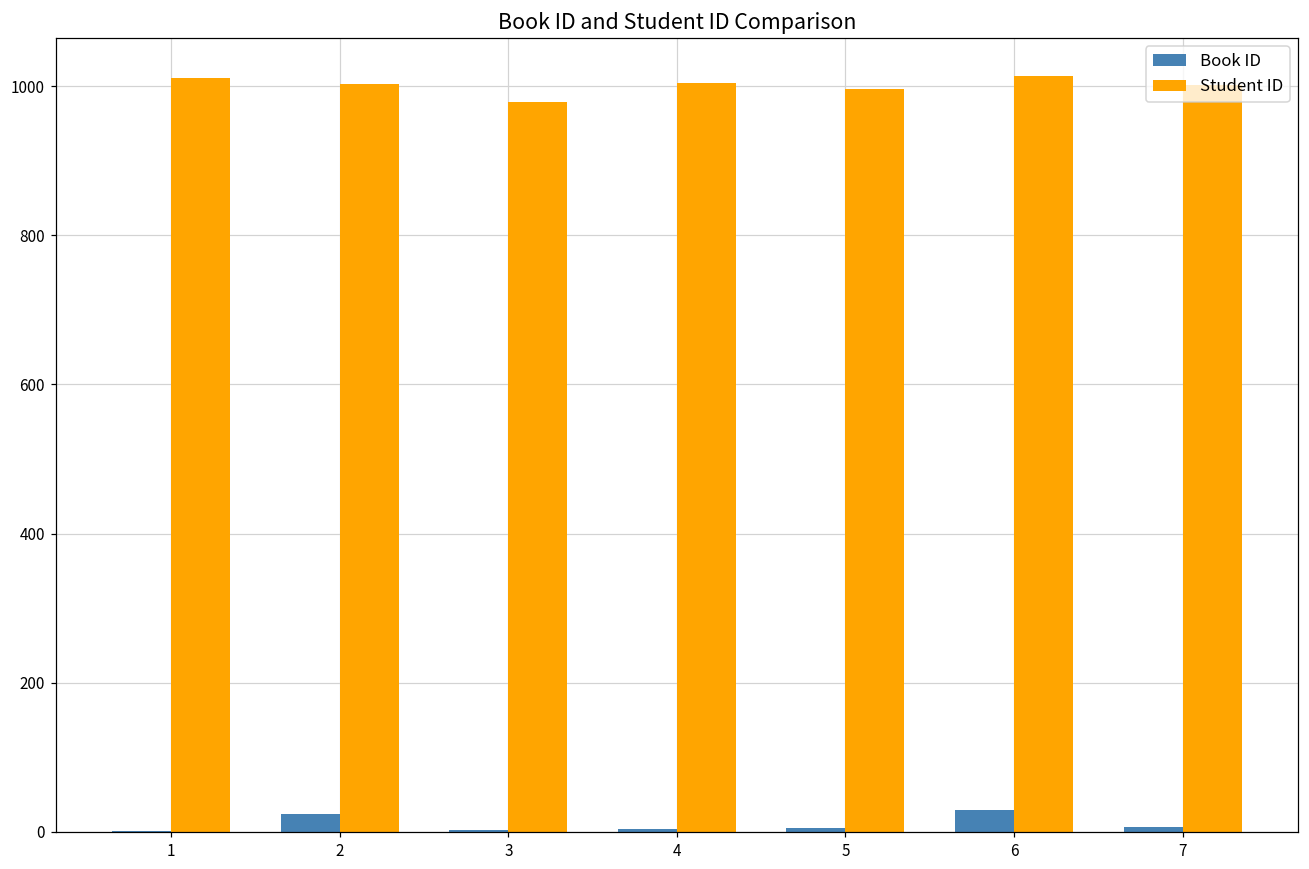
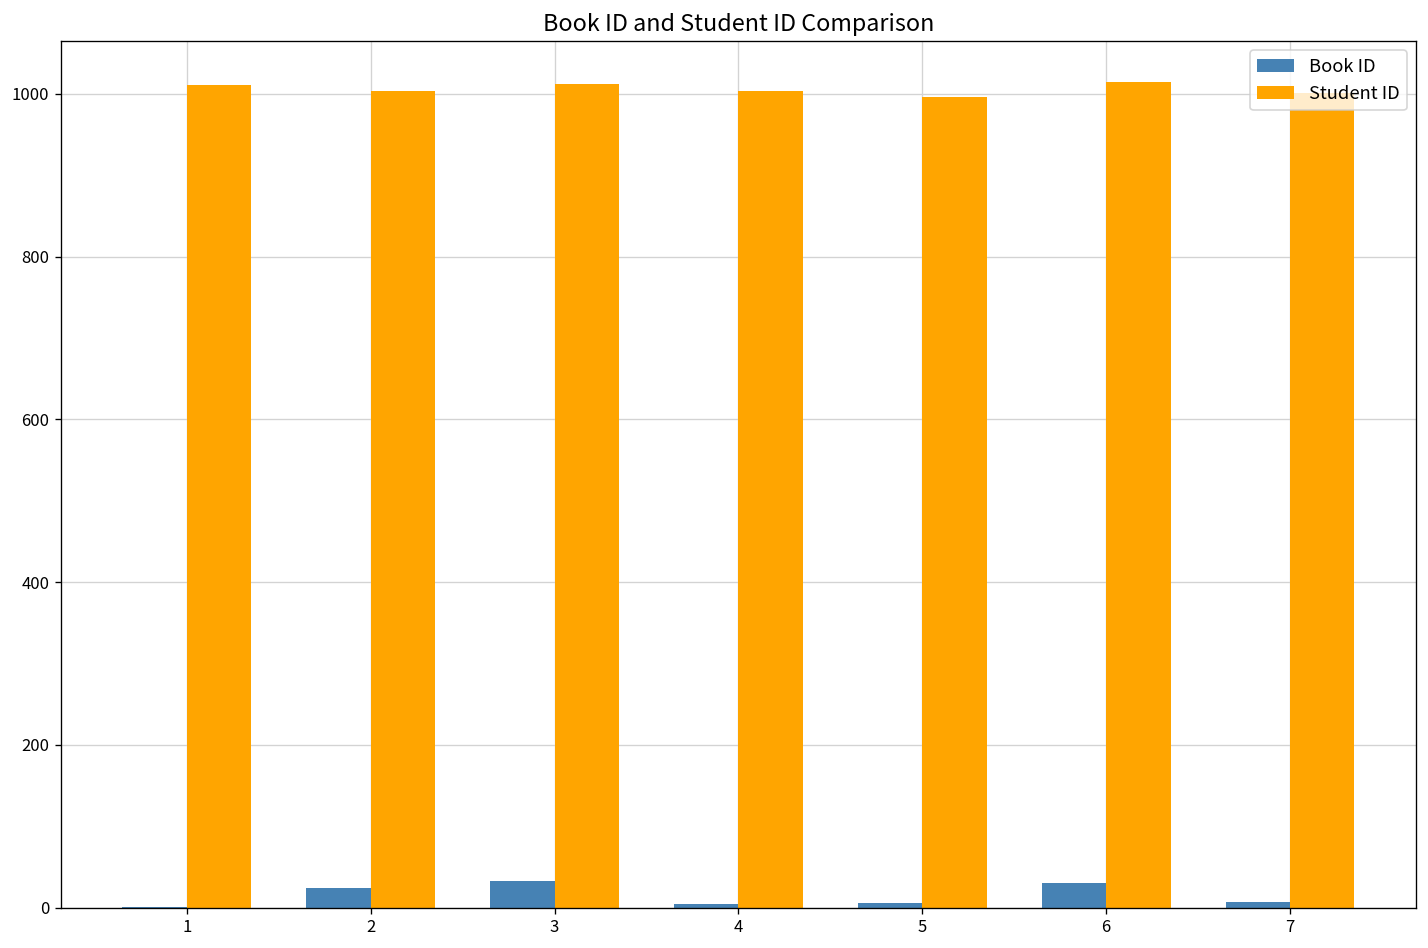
Book ID, 3: 0 -> 30
Student ID, 3: 980 -> 1010
